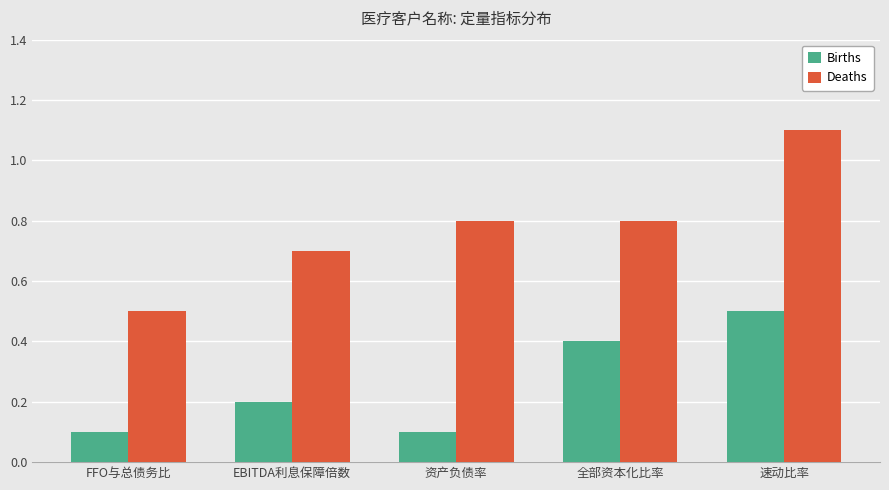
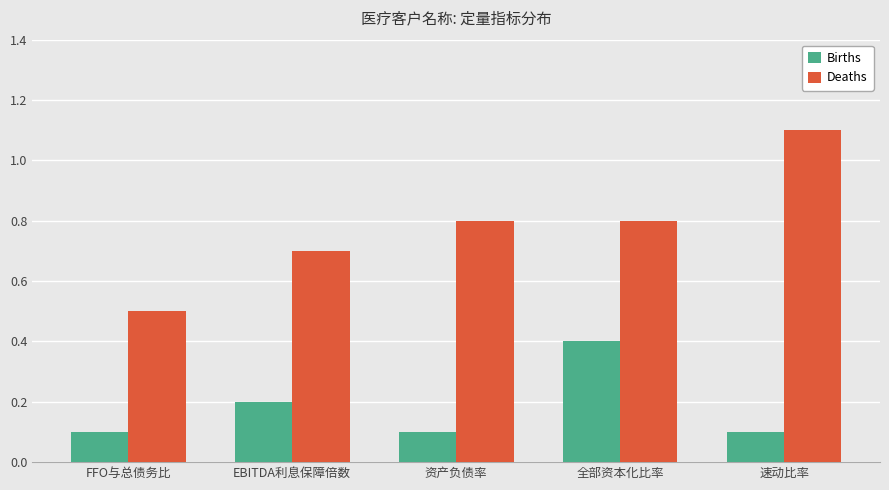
Births, 速动比率: 0.5 -> 0.1
